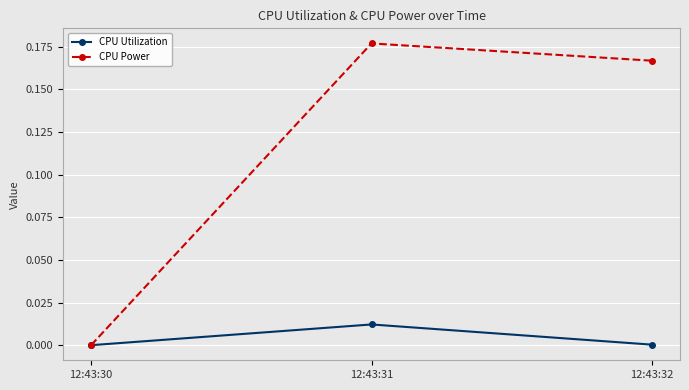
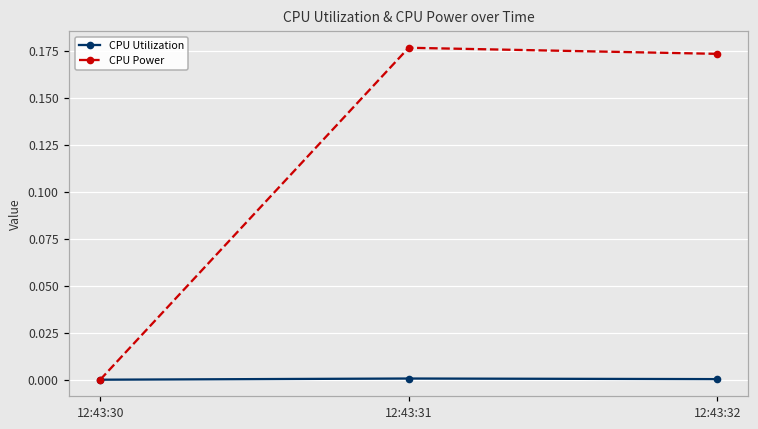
CPU Utilization, 12:43:31: 0.012 -> 0.001
CPU Power, 12:43:32: 0.167 -> 0.174
